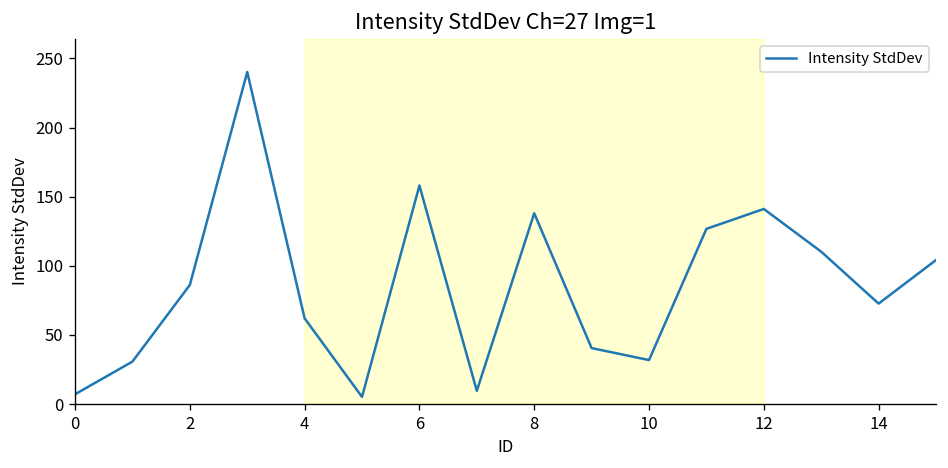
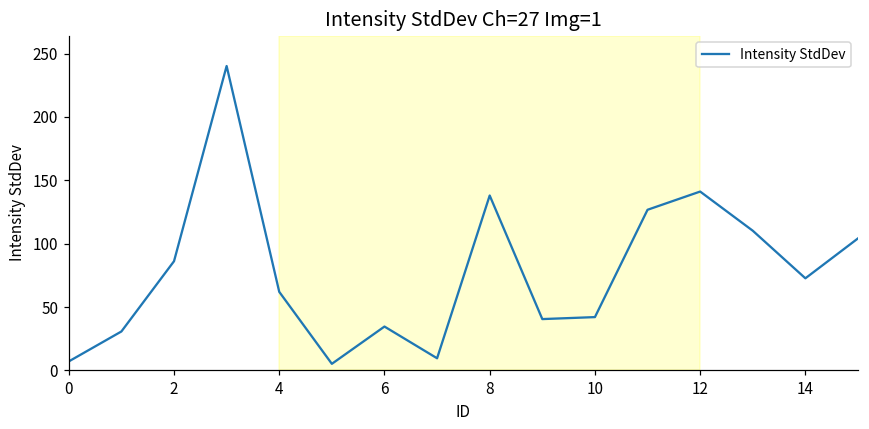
6: 158 -> 35
10: 32 -> 42
